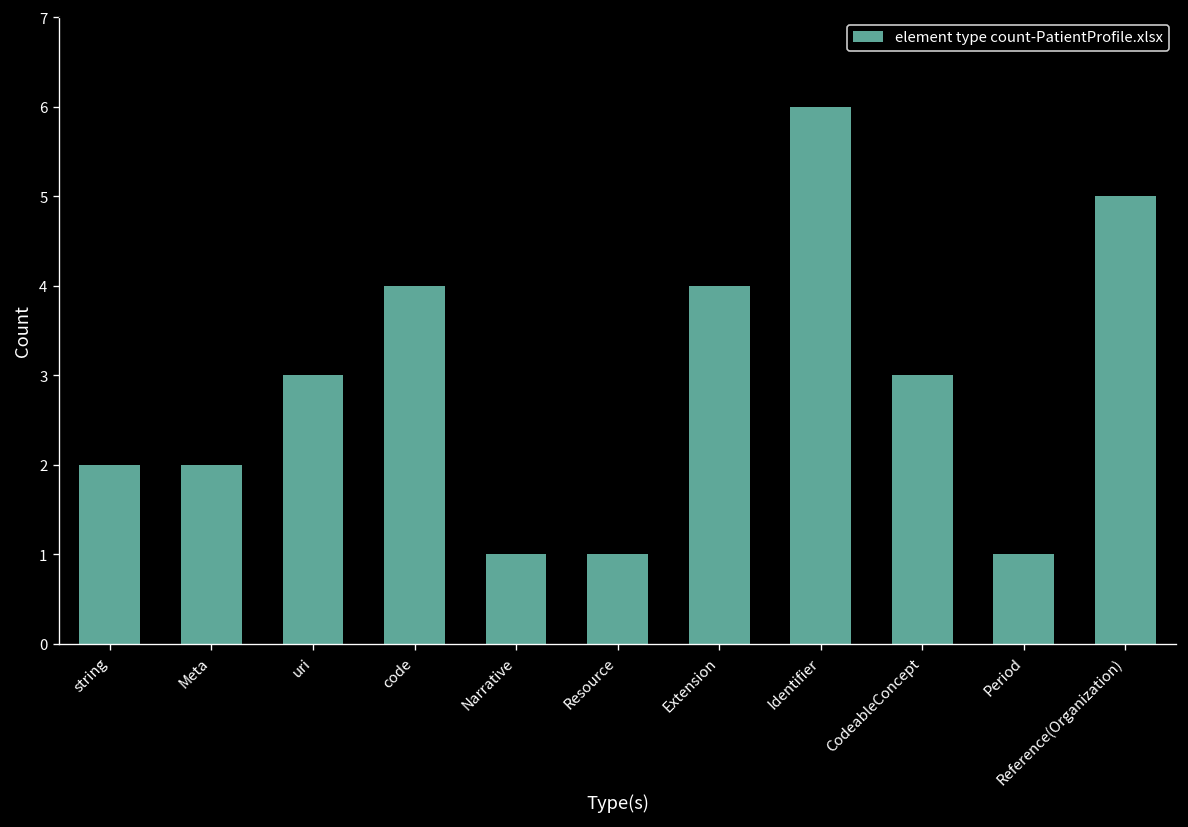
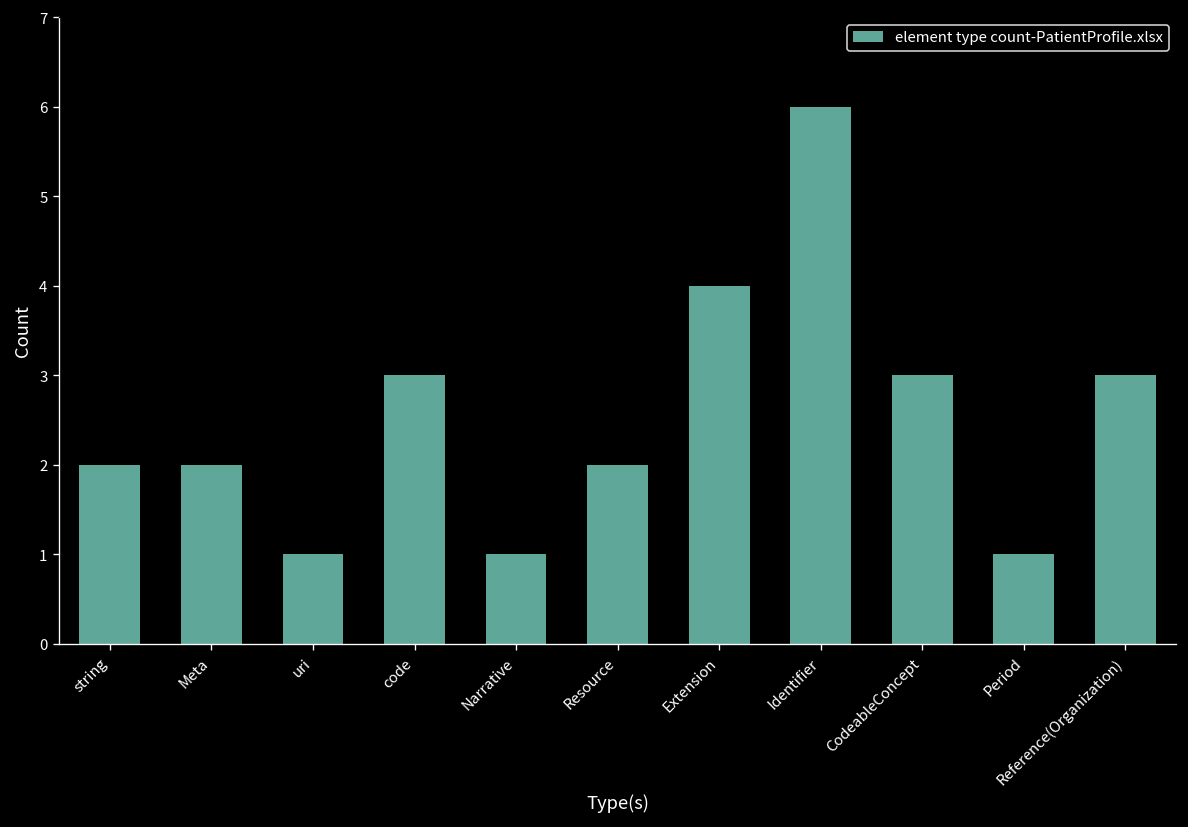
uri: 3 -> 1
code: 4 -> 3
Resource: 1 -> 2
Reference(Organization): 5 -> 3
